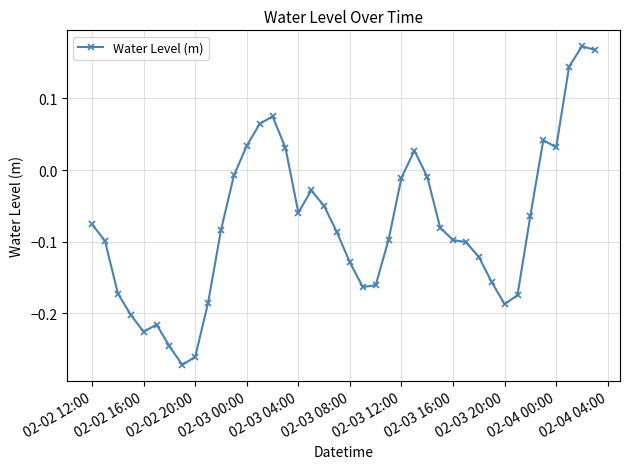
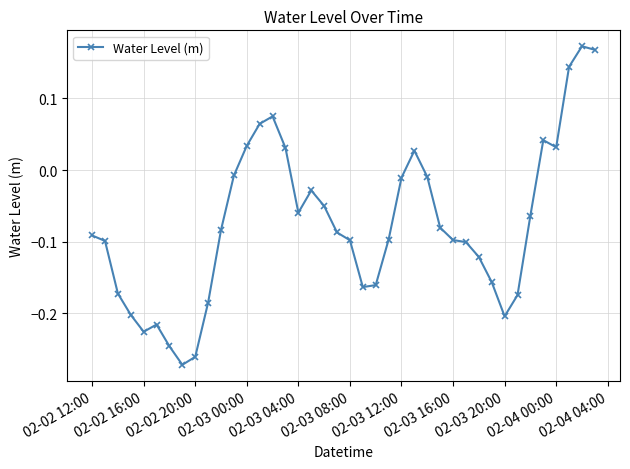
02-02 12:00: -0.08 -> -0.09
02-03 08:00: -0.13 -> -0.10
02-03 20:00: -0.19 -> -0.20
